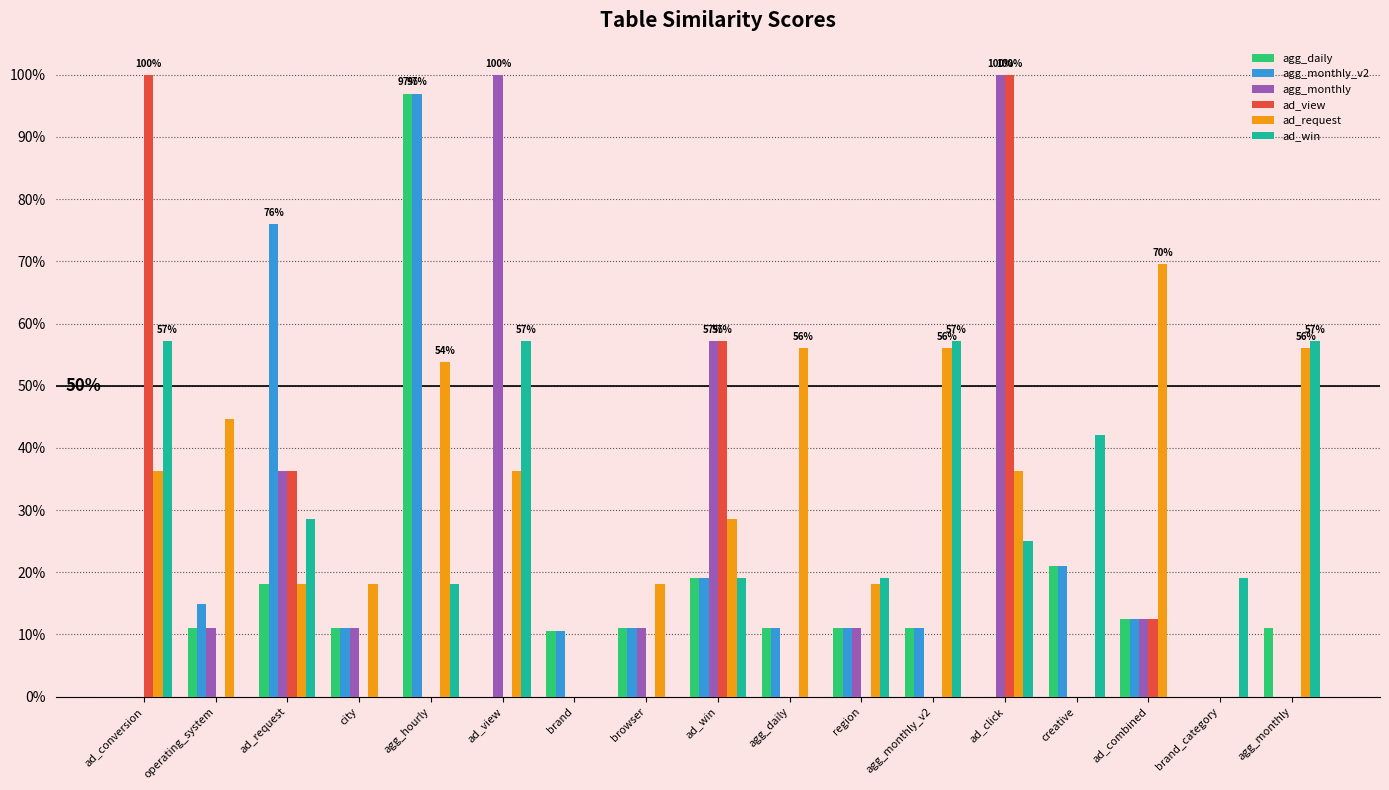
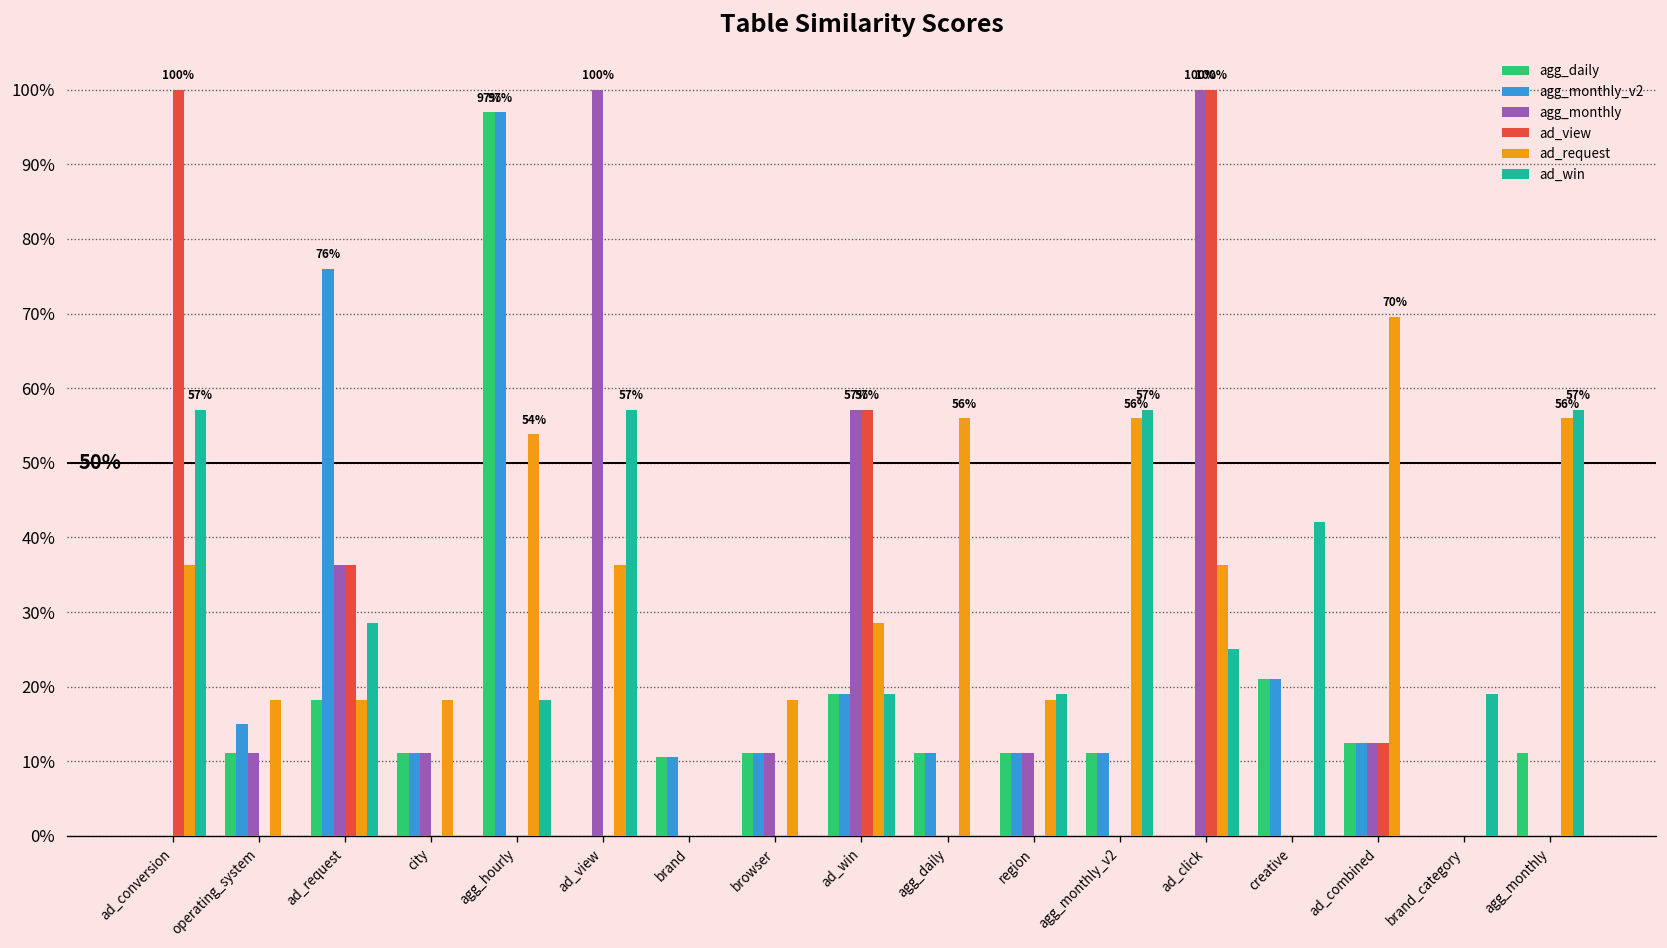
ad_request, operating_system: 45% -> 18%
